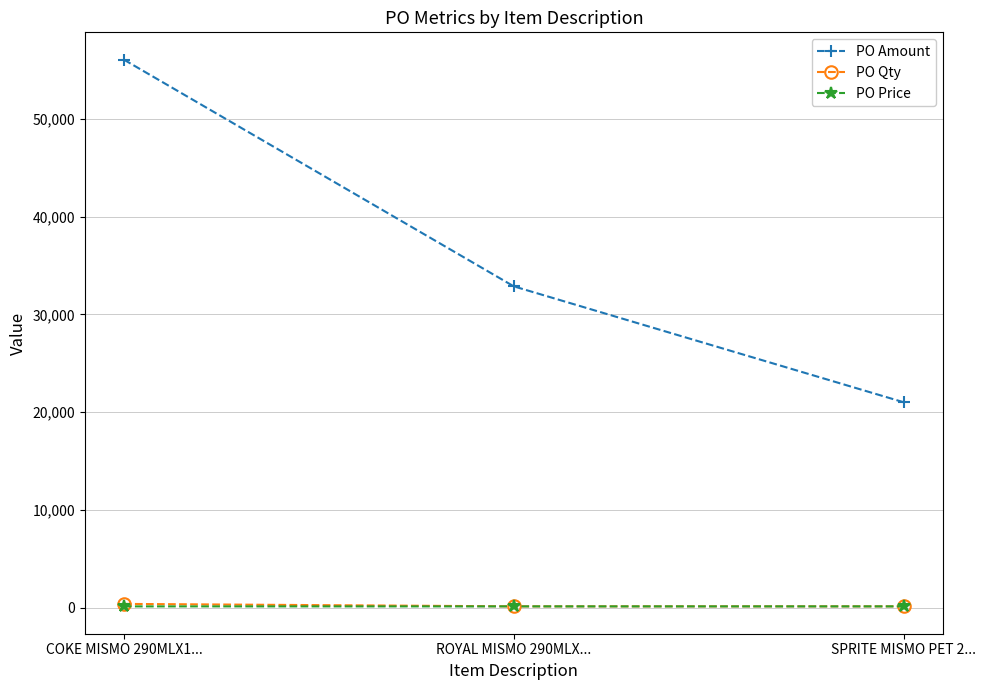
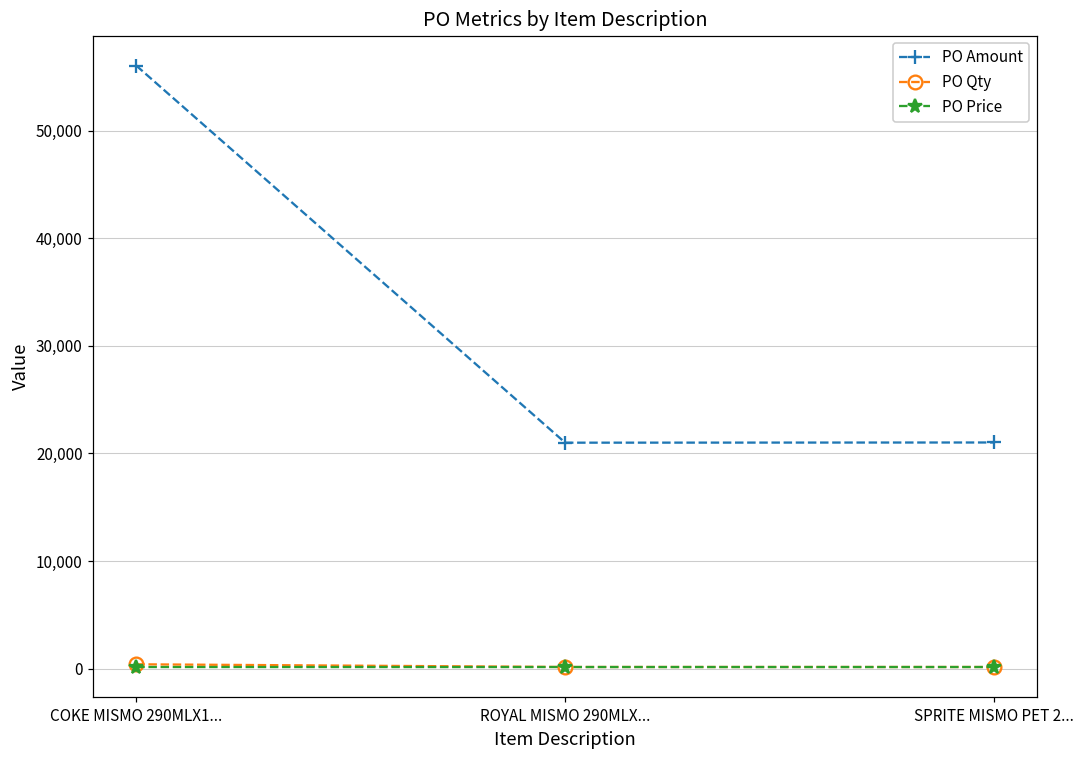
PO Amount, ROYAL MISMO 290MLX...: 33,000 -> 21,000
